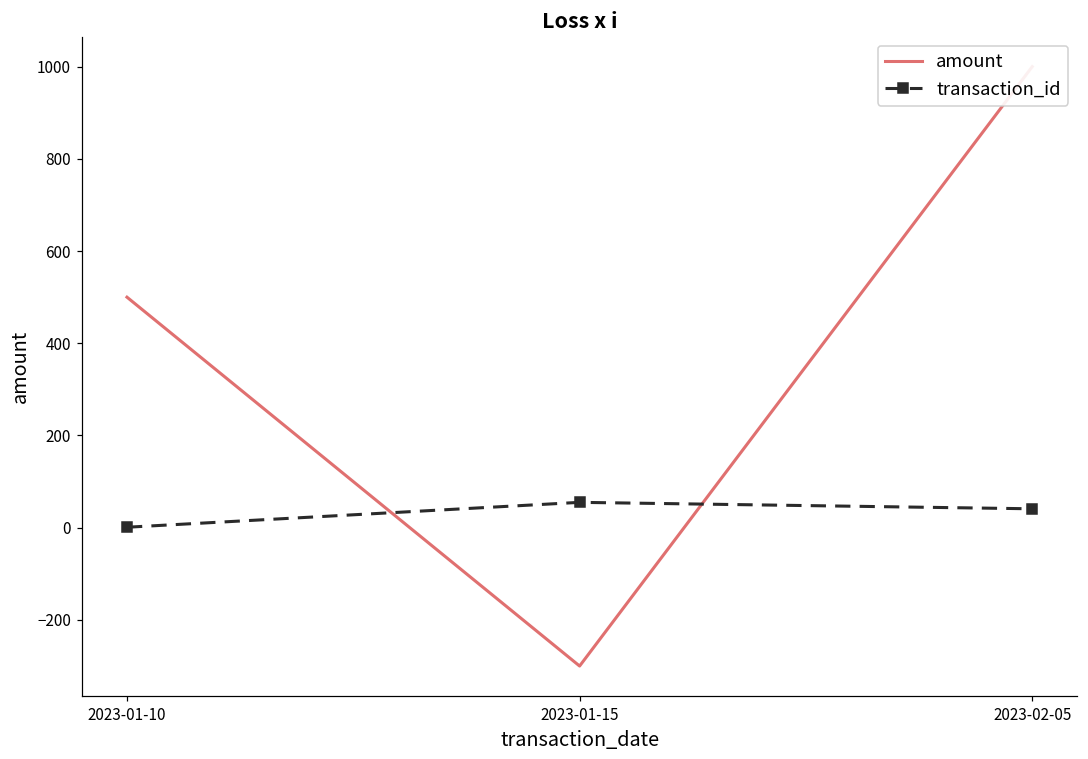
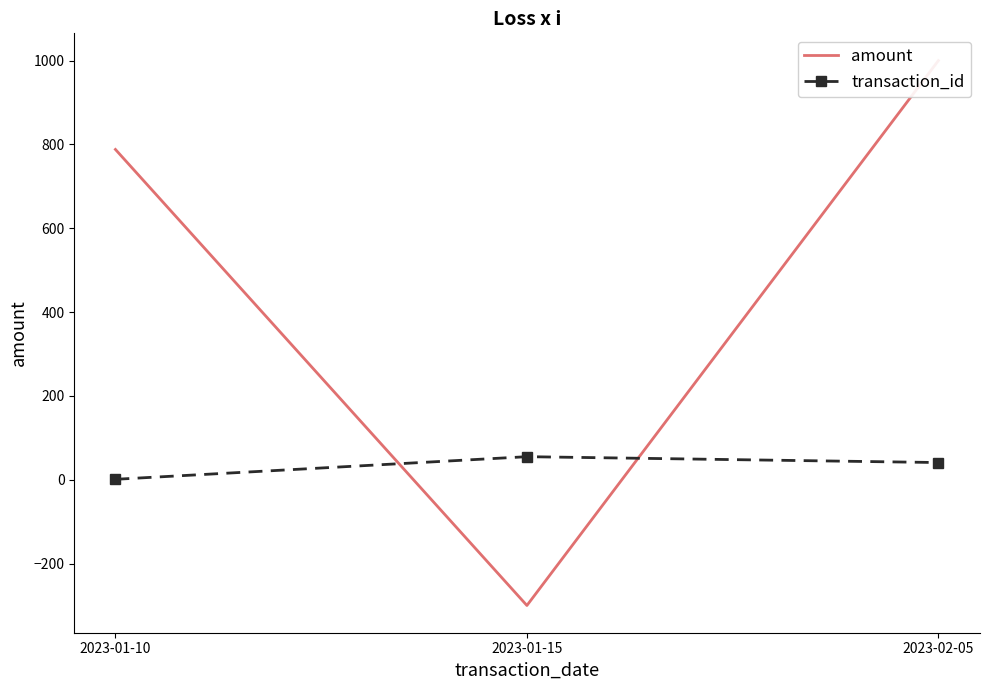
amount, 2023-01-10: 500 -> 790
